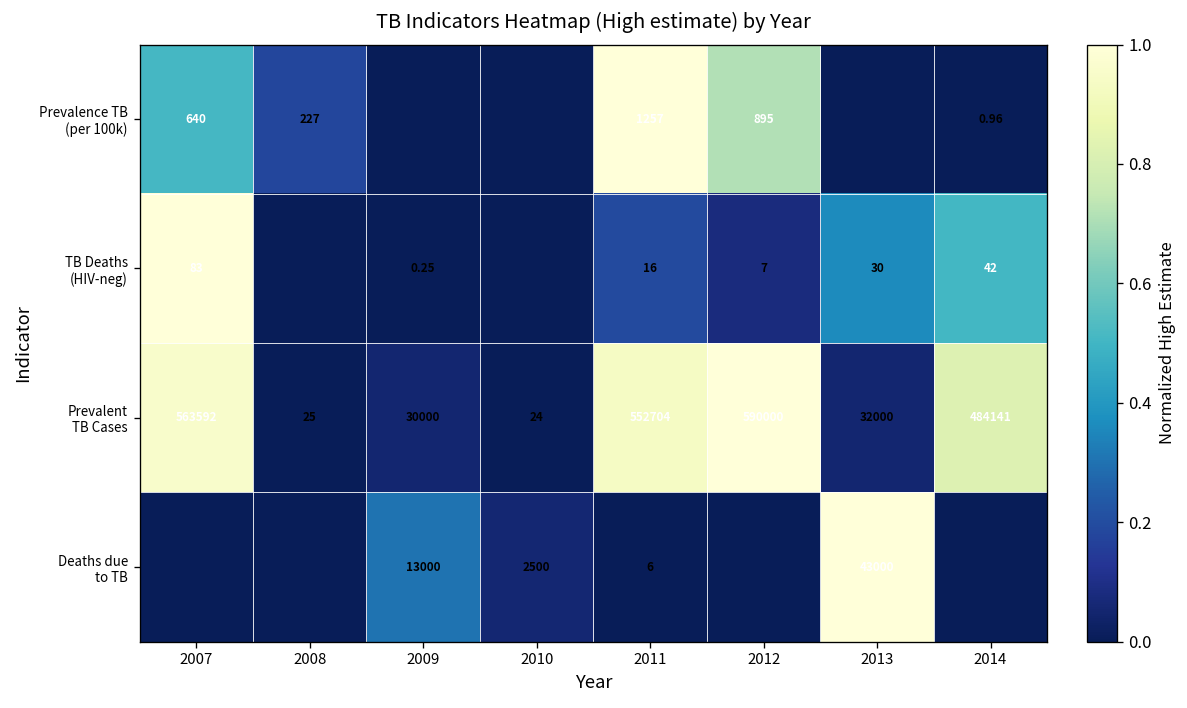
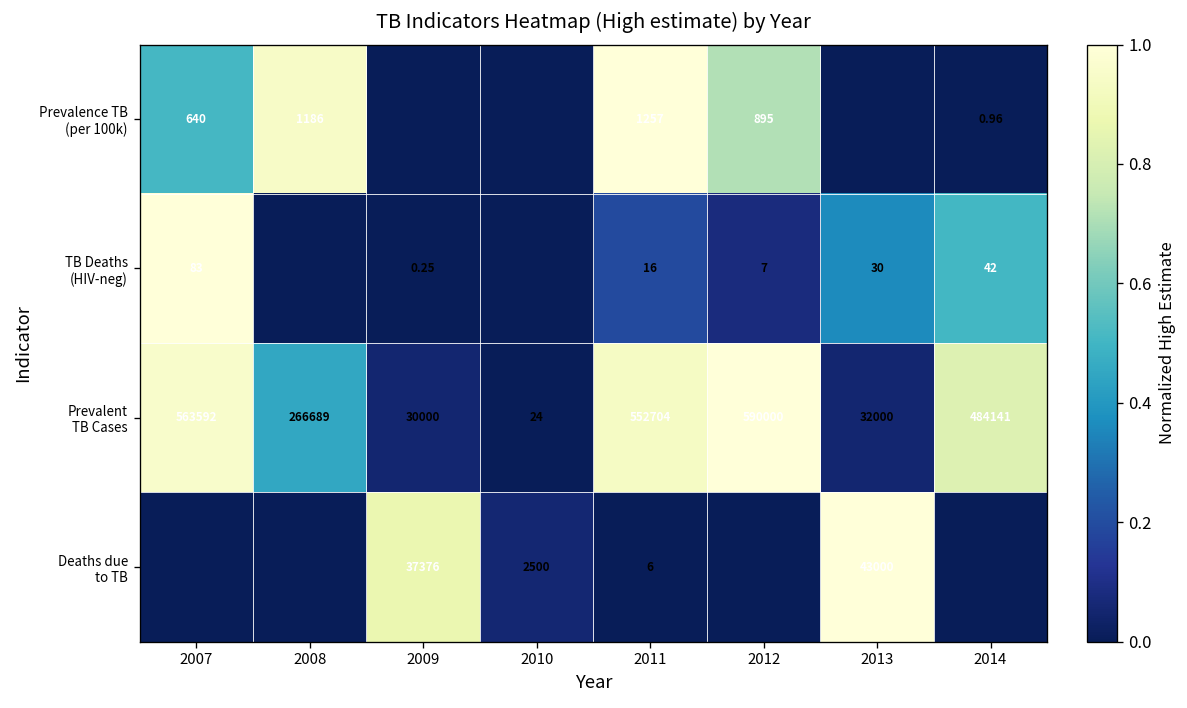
Prevalence TB (per 100k), 2008: 227 -> 1186
Prevalent TB Cases, 2008: 25 -> 266689
Deaths due to TB, 2009: 13000 -> 37376
